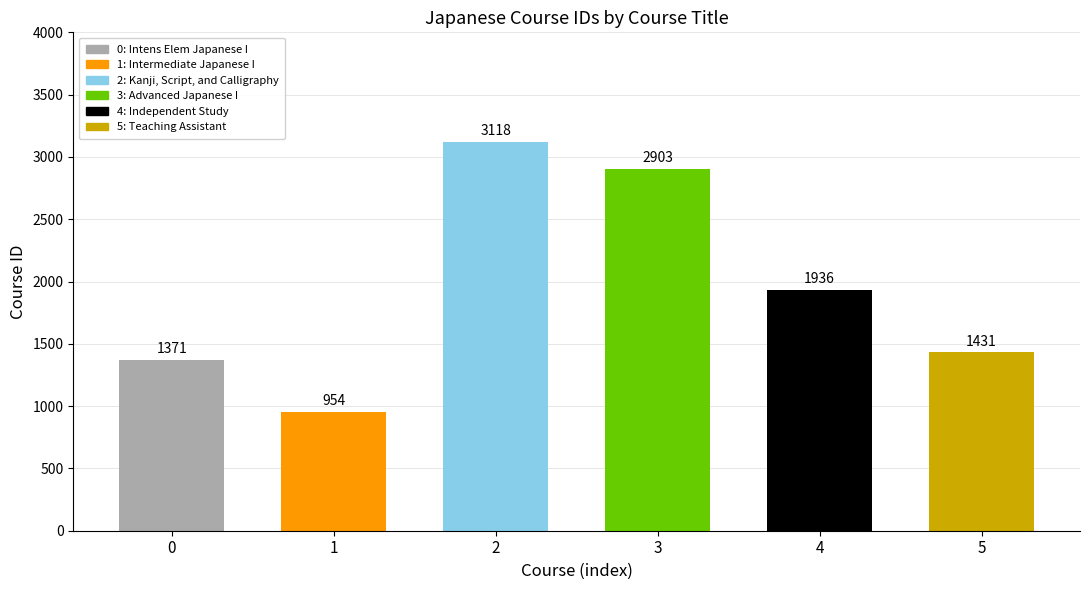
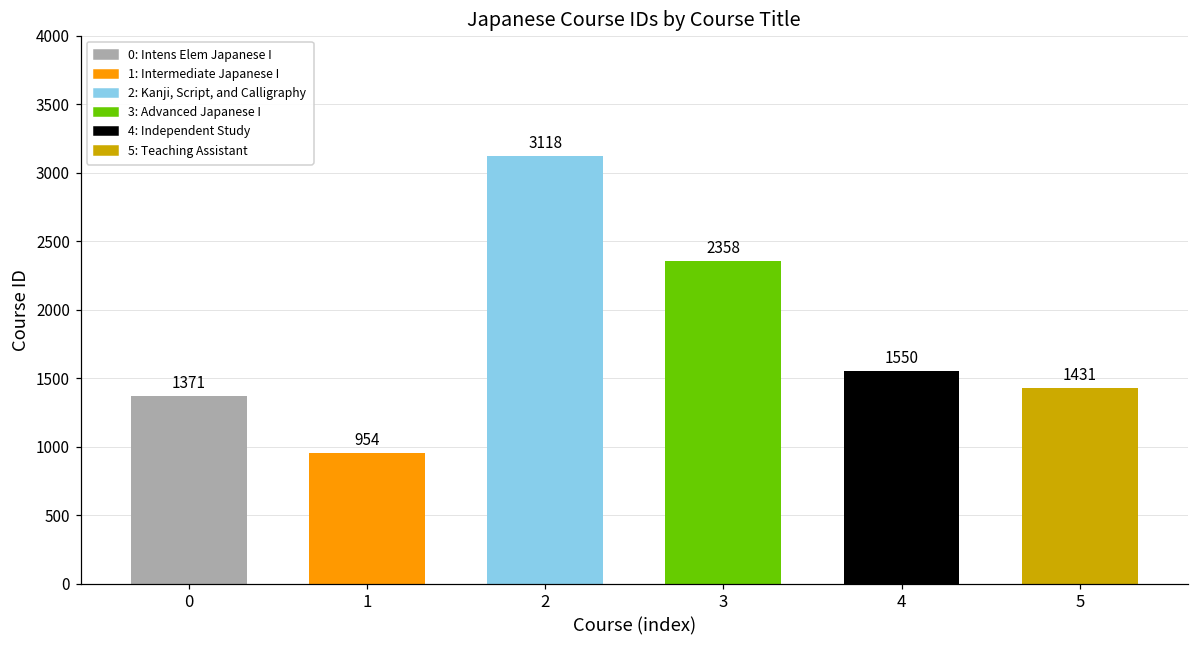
3: 2903 -> 2358
4: 1936 -> 1550
